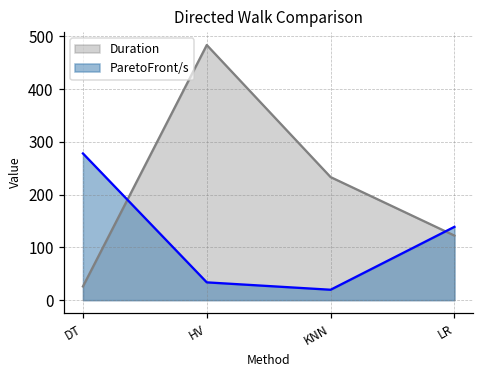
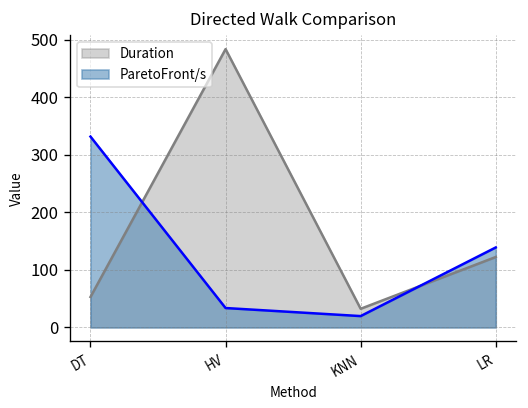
Duration, DT: 30 -> 50
ParetoFront/s, DT: 280 -> 330
Duration, KNN: 230 -> 30
